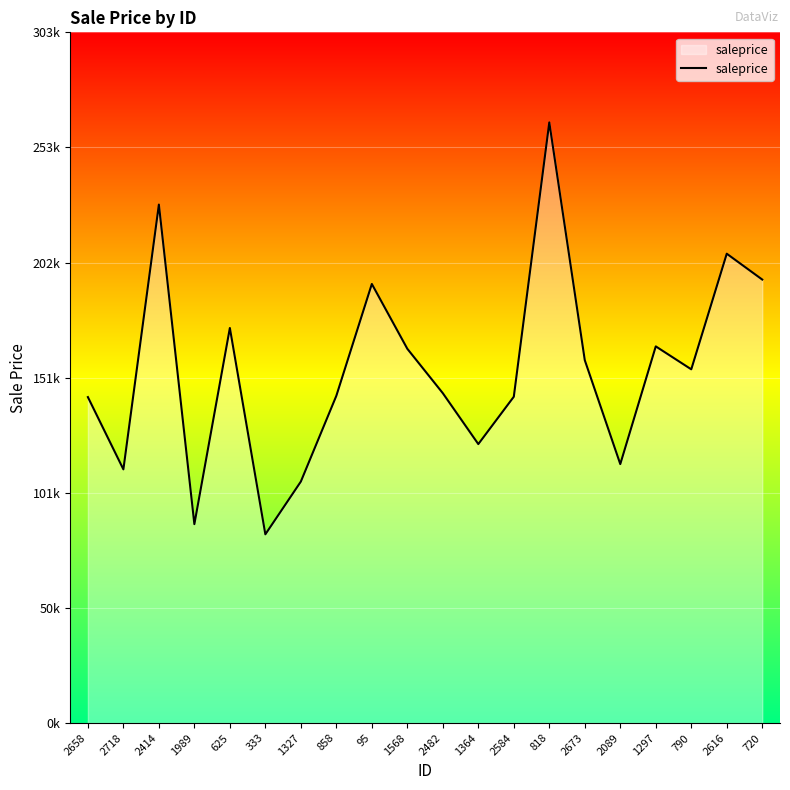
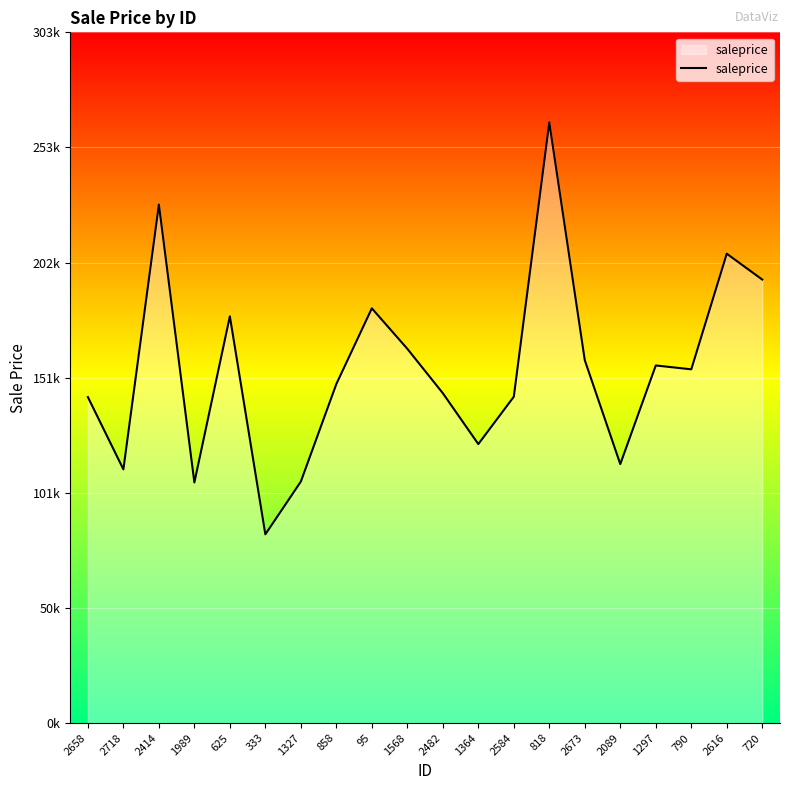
1989: 87000 -> 106000
625: 174000 -> 179000
858: 144000 -> 149000
95: 193000 -> 182000
1297: 166000 -> 157000
